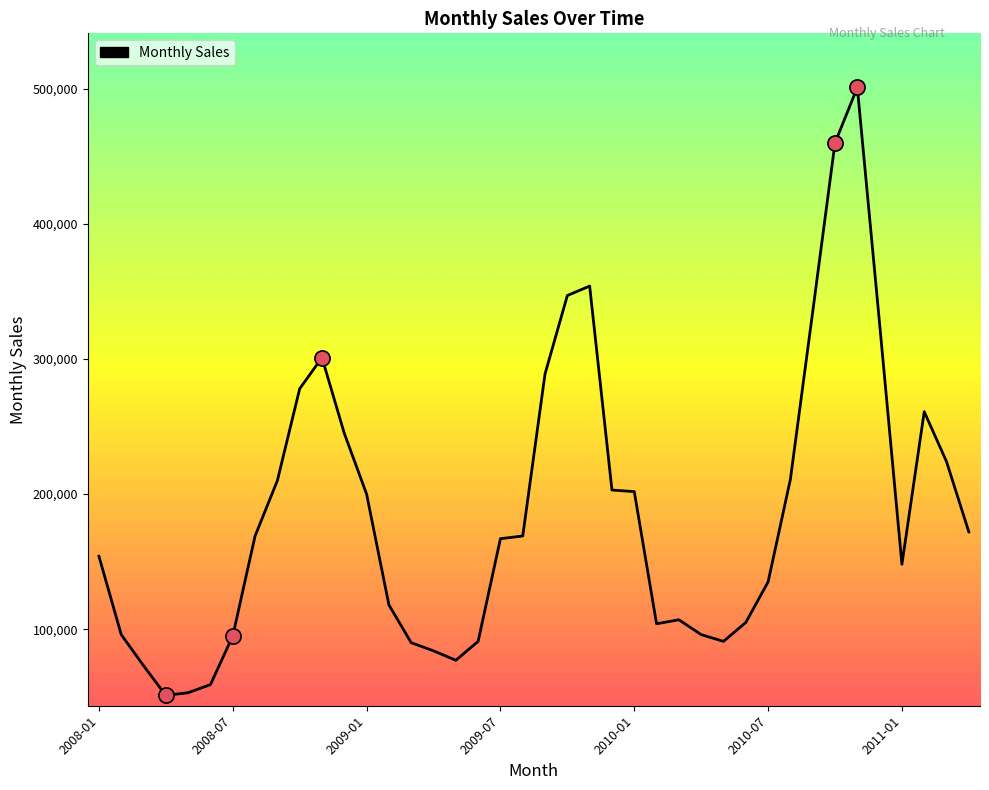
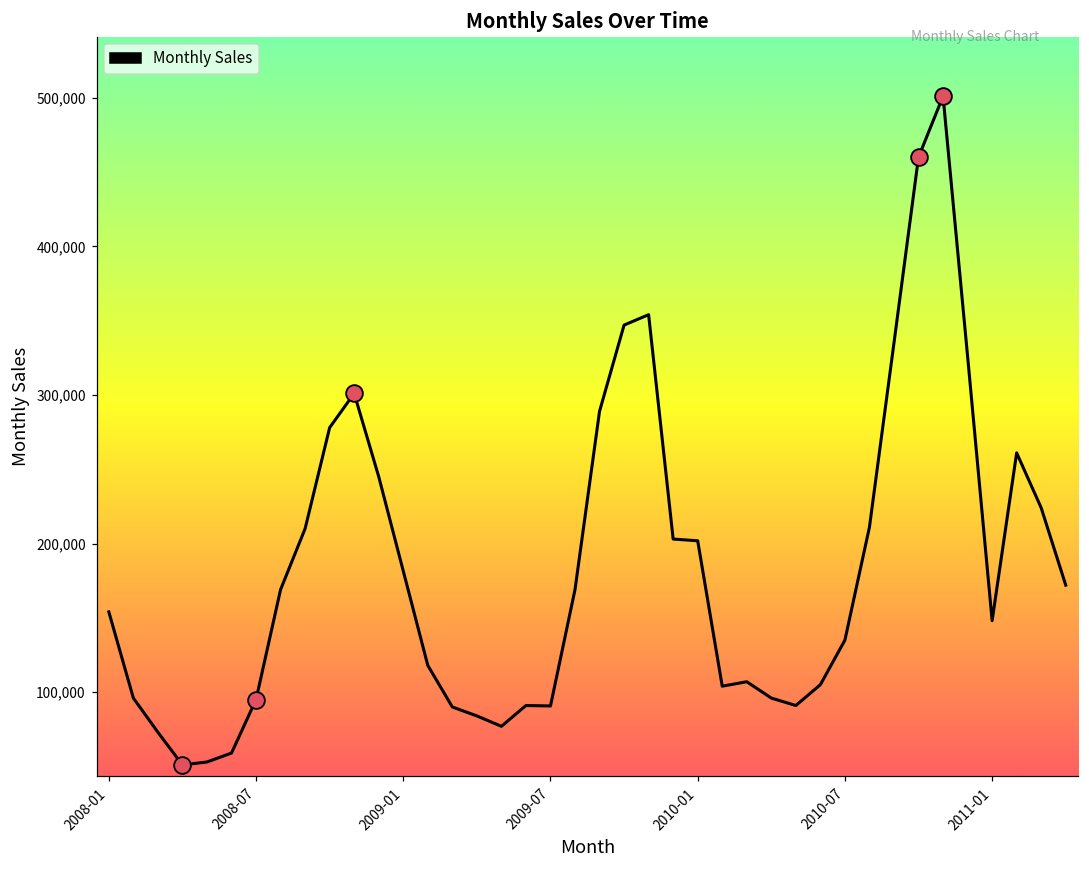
Monthly Sales, 2009-01: 200,000 -> 182,000
Monthly Sales, 2009-07: 167,000 -> 91,000
